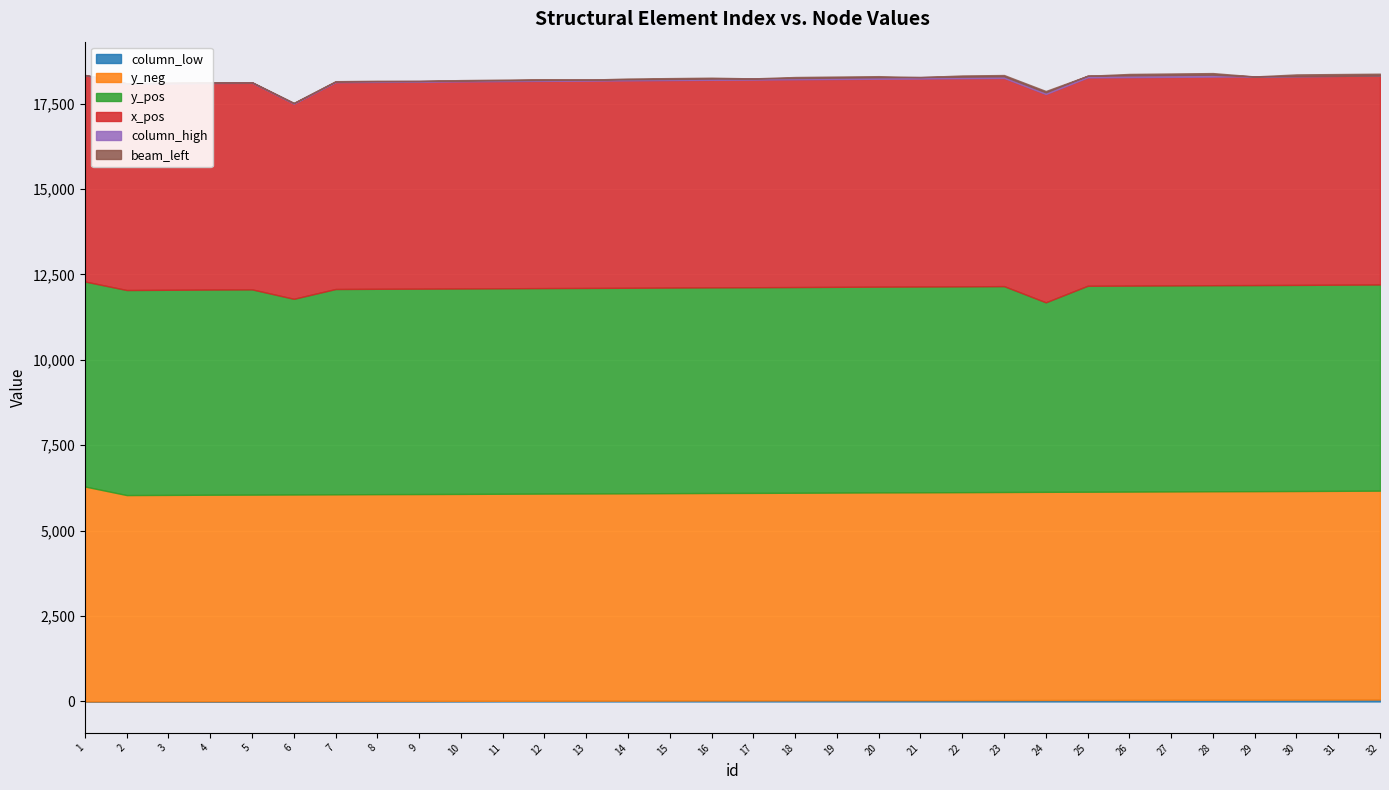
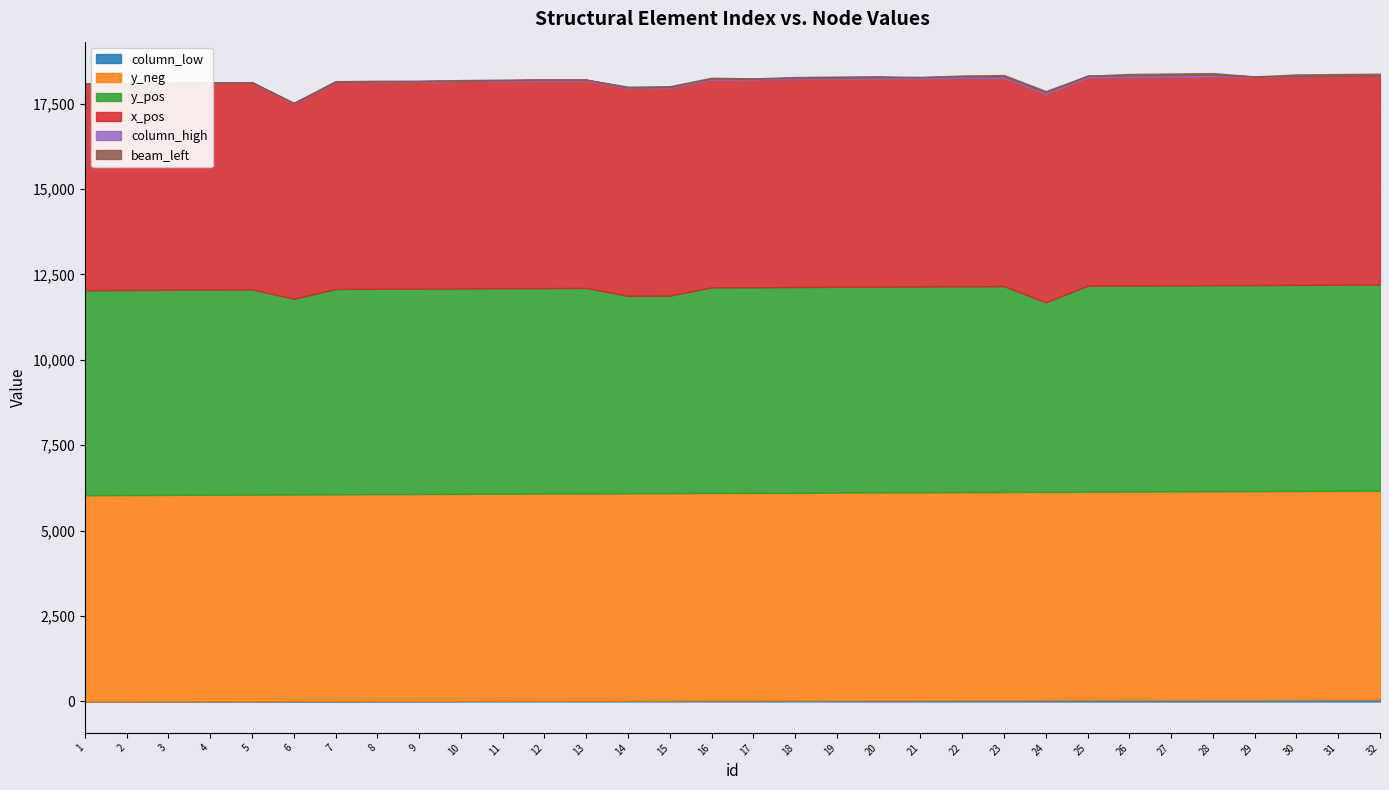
y_neg, 1: 6,300 -> 6,000
y_pos, 14: 6,000 -> 5,800
y_pos, 15: 6,000 -> 5,800
